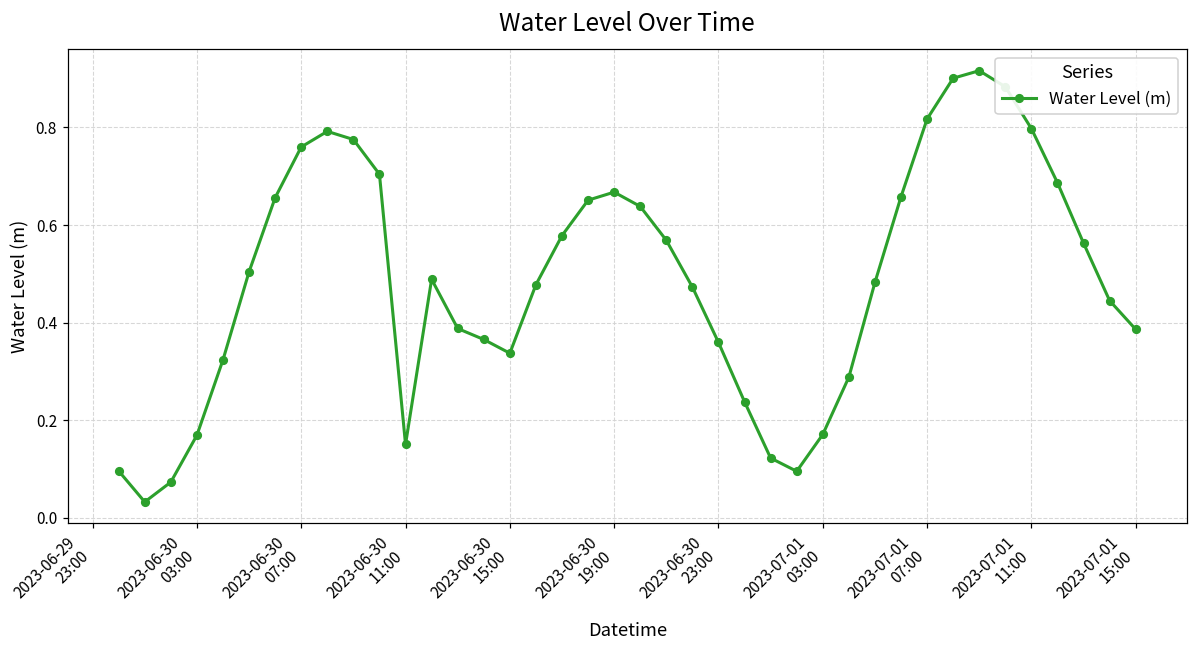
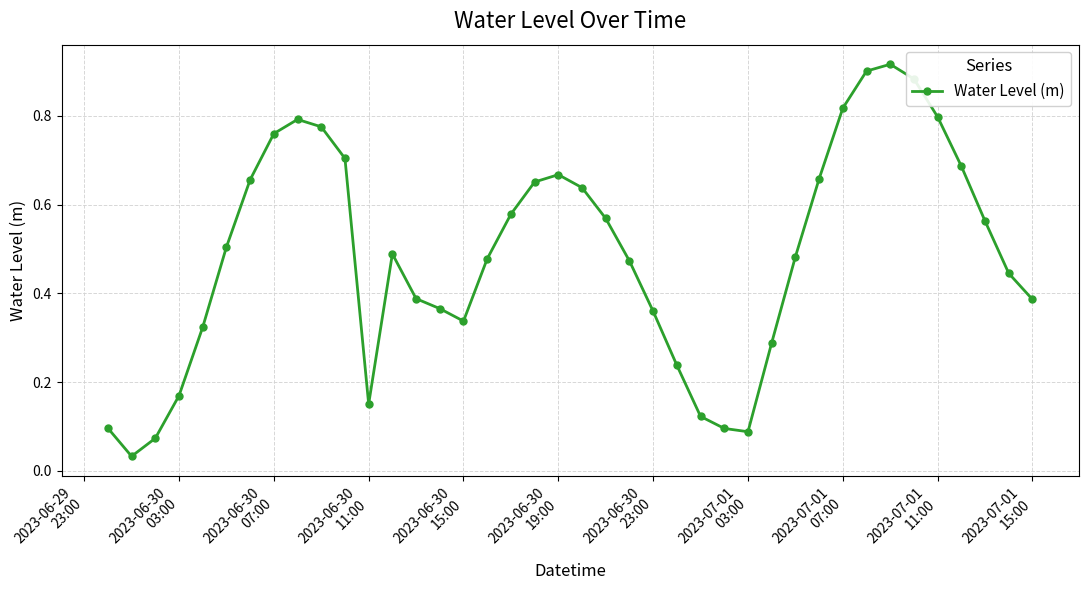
2023-07-01 03:00: 0.17 -> 0.09
